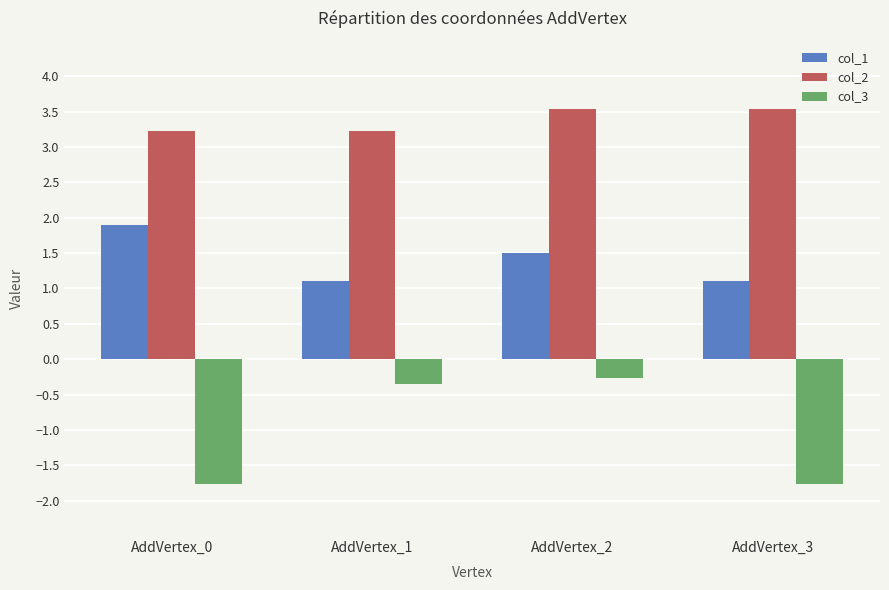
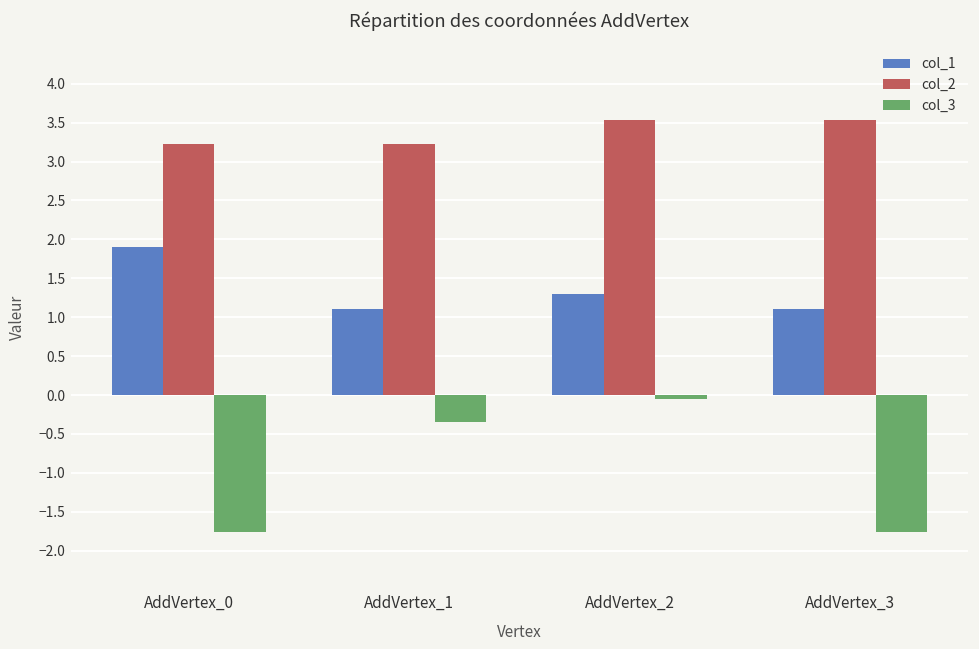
col_1, AddVertex_2: 1.5 -> 1.3
col_3, AddVertex_2: -0.3 -> -0.1
